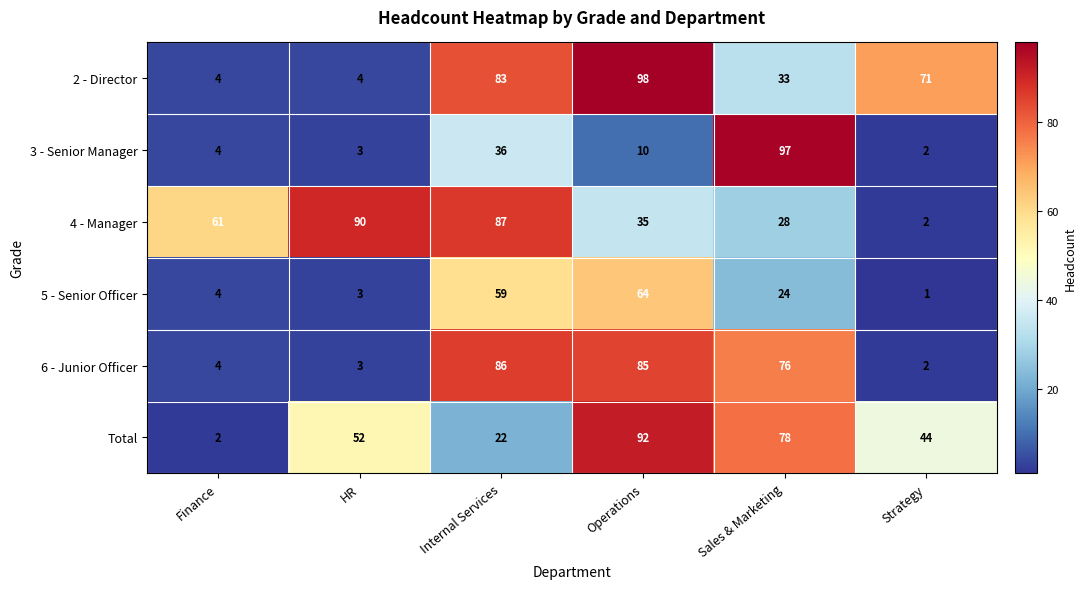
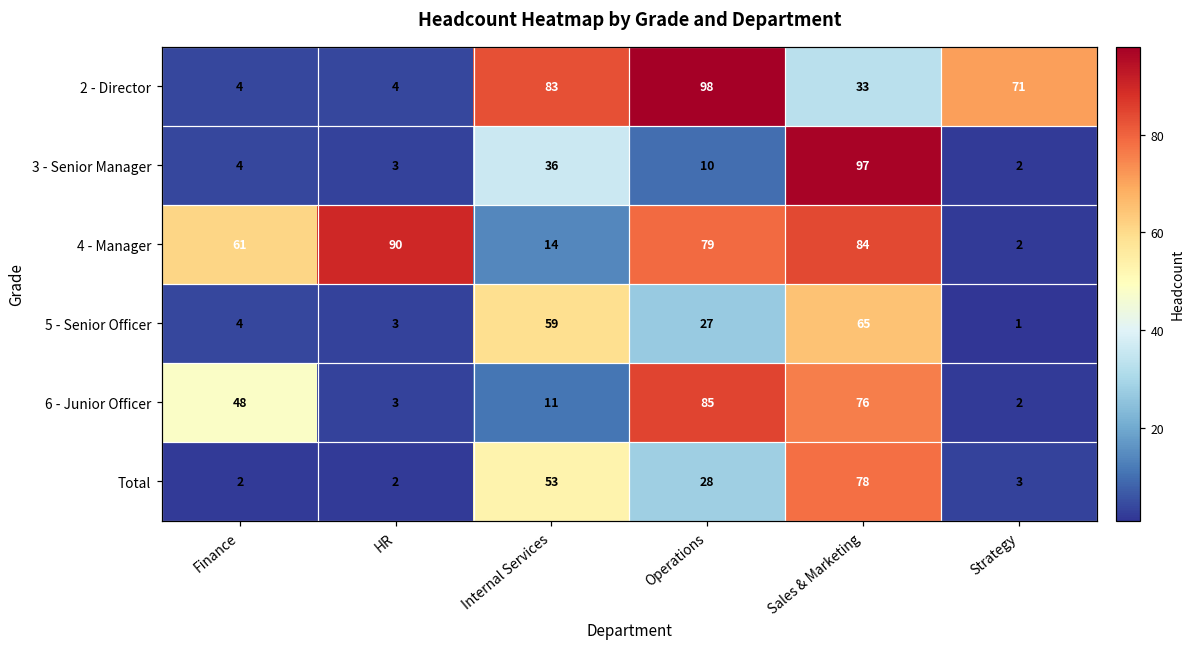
4 - Manager, Internal Services: 87 -> 14
4 - Manager, Operations: 35 -> 79
4 - Manager, Sales & Marketing: 28 -> 84
5 - Senior Officer, Operations: 64 -> 27
5 - Senior Officer, Sales & Marketing: 24 -> 65
6 - Junior Officer, Finance: 4 -> 48
6 - Junior Officer, Internal Services: 86 -> 11
Total, HR: 52 -> 2
Total, Internal Services: 22 -> 53
Total, Operations: 92 -> 28
Total, Strategy: 44 -> 3
